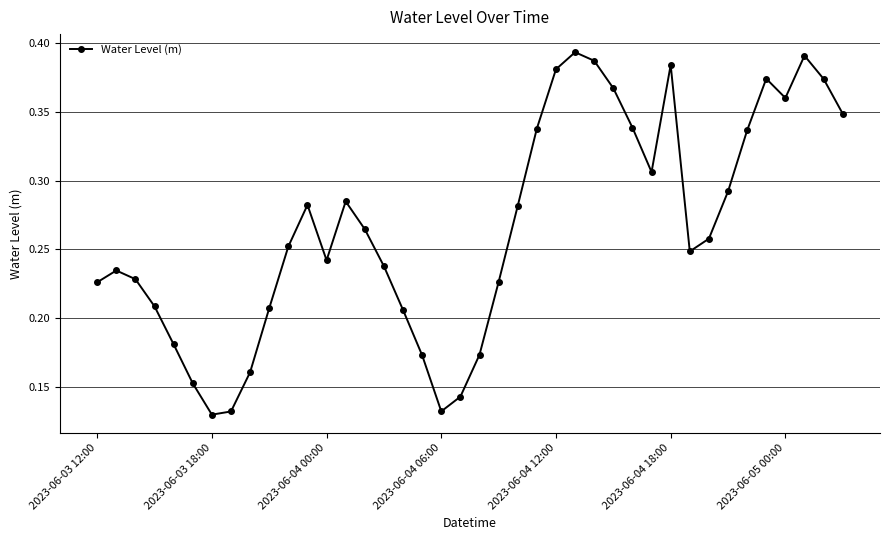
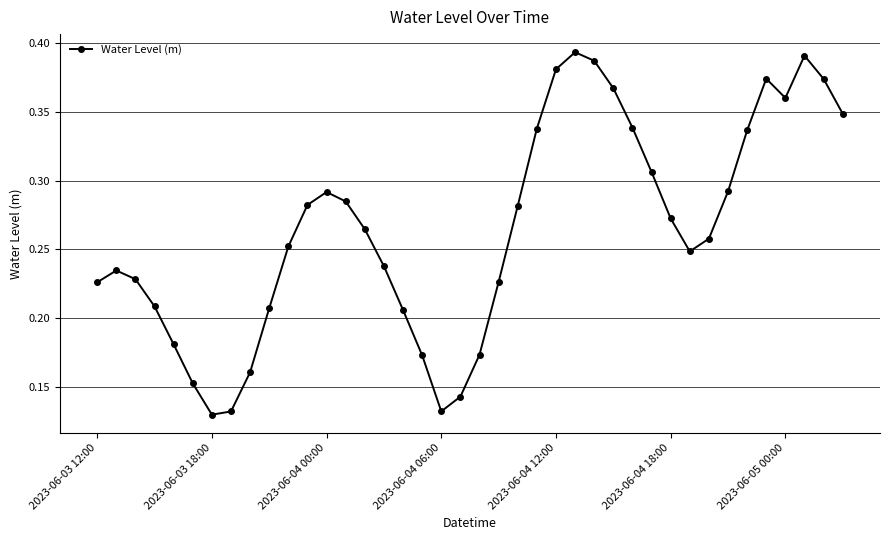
2023-06-04 00:00: 0.242 -> 0.292
2023-06-04 18:00: 0.384 -> 0.273
